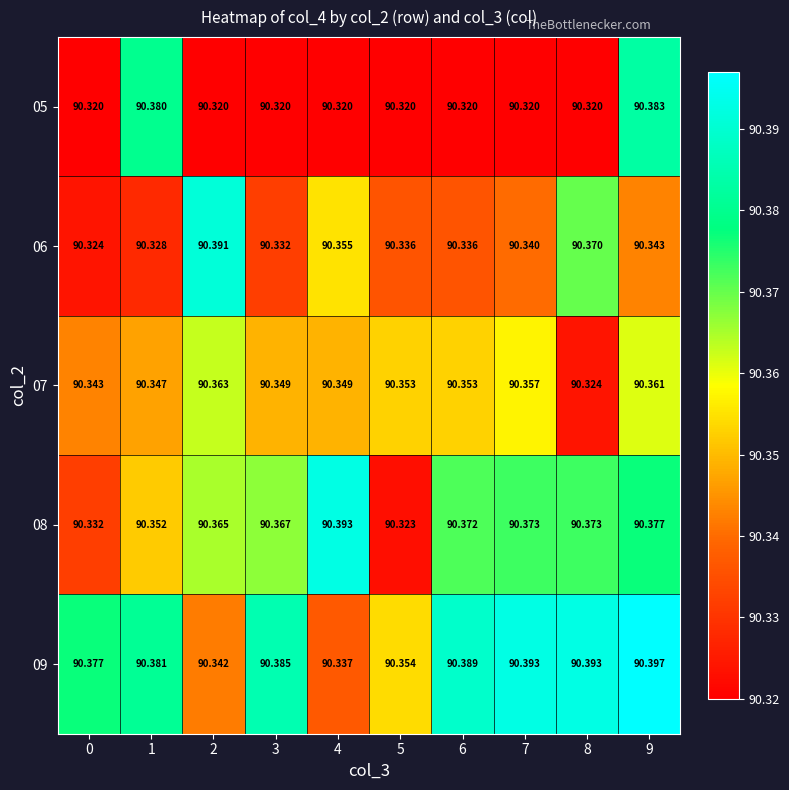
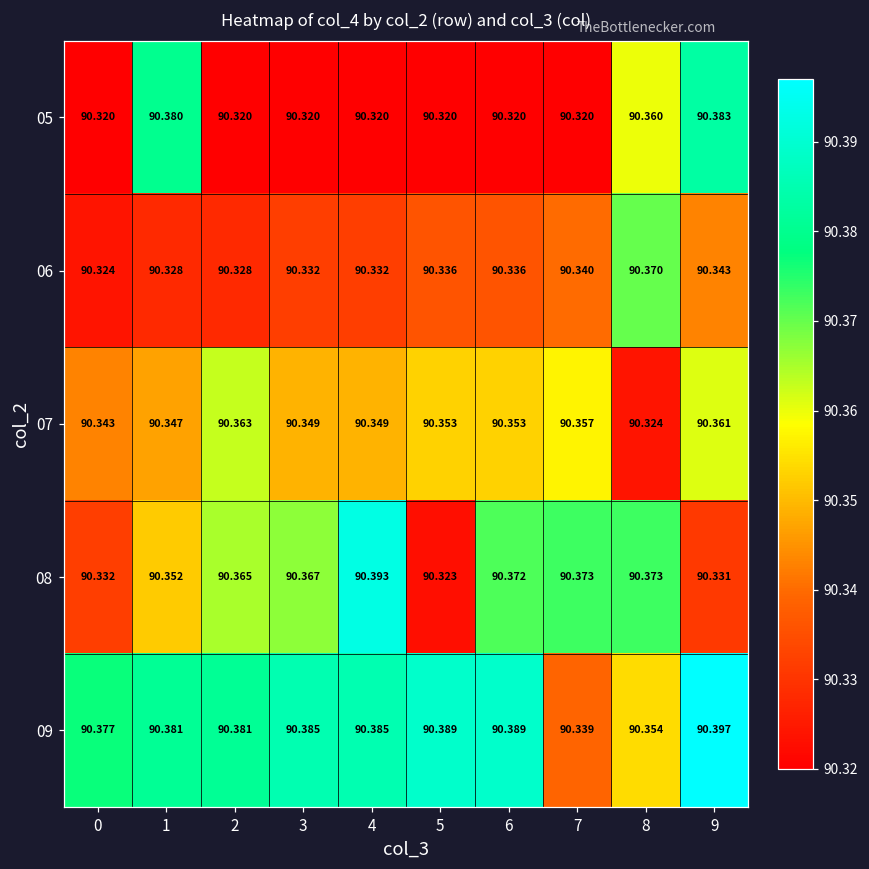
05, 8: 90.320 -> 90.360
06, 2: 90.391 -> 90.328
06, 4: 90.355 -> 90.332
08, 9: 90.377 -> 90.331
09, 2: 90.342 -> 90.381
09, 4: 90.337 -> 90.385
09, 5: 90.354 -> 90.389
09, 7: 90.393 -> 90.339
09, 8: 90.393 -> 90.354
